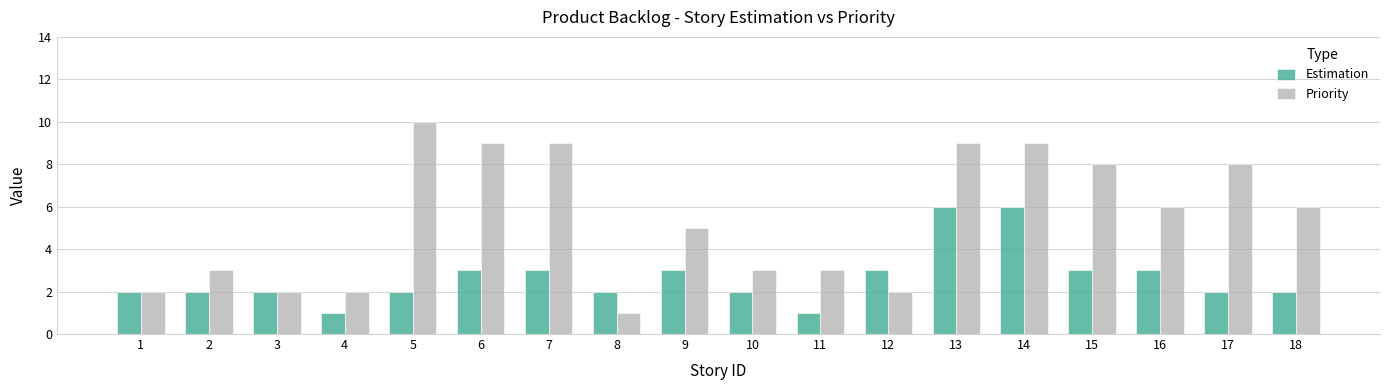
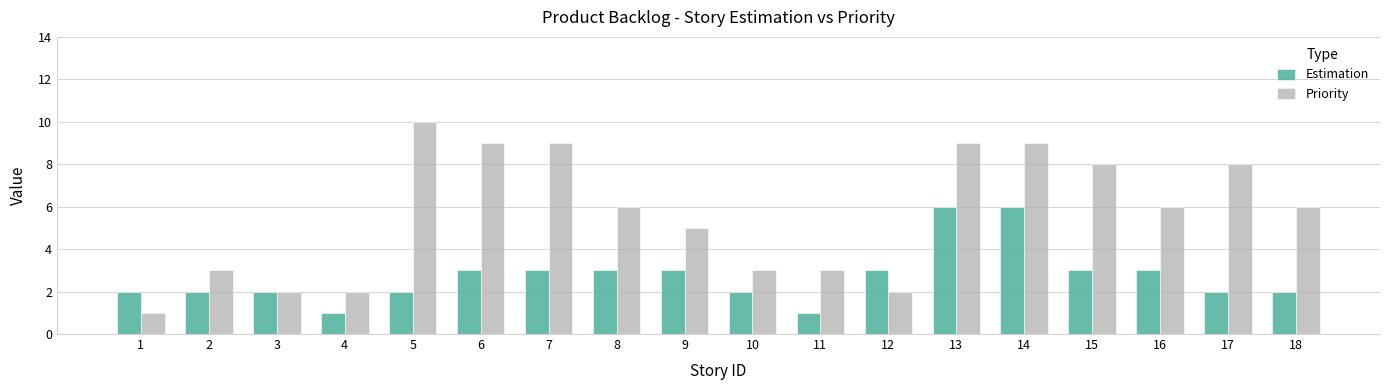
Priority, 1: 2 -> 1
Estimation, 8: 2 -> 3
Priority, 8: 1 -> 6
